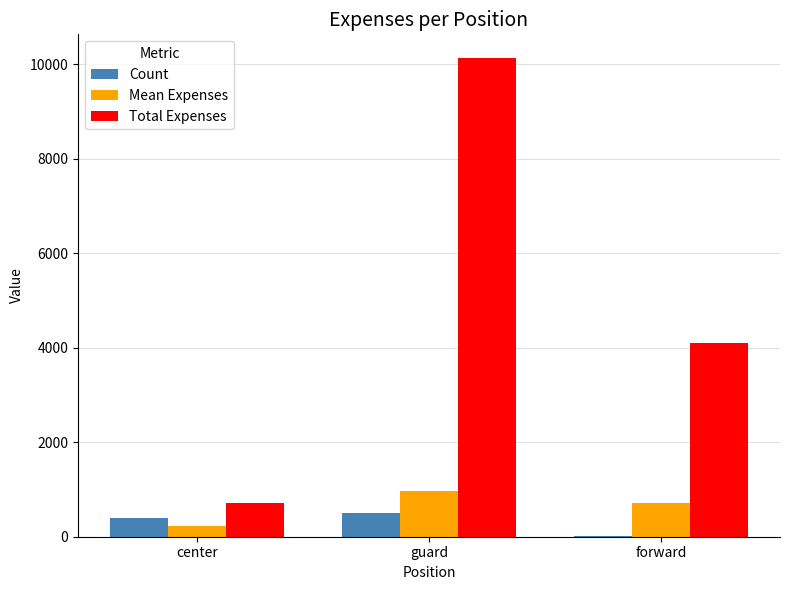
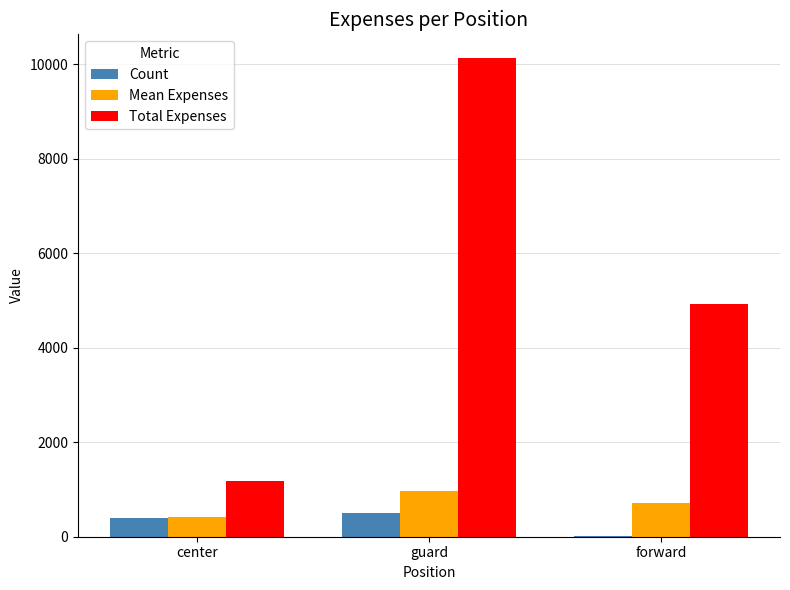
Mean Expenses, center: 200 -> 400
Total Expenses, center: 700 -> 1200
Total Expenses, forward: 4100 -> 4900
